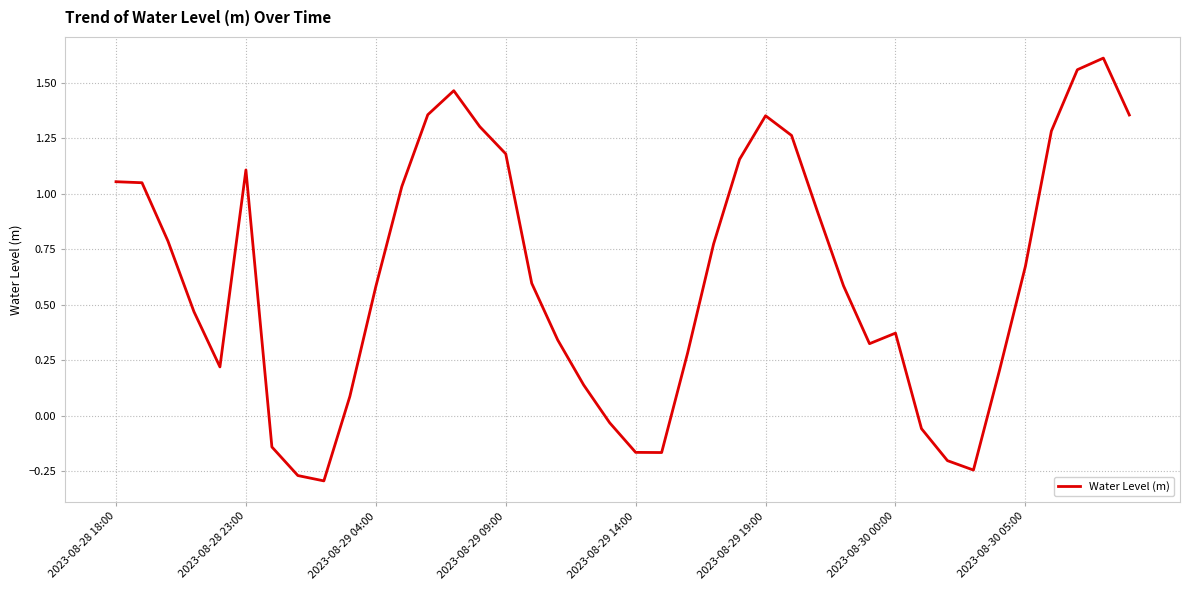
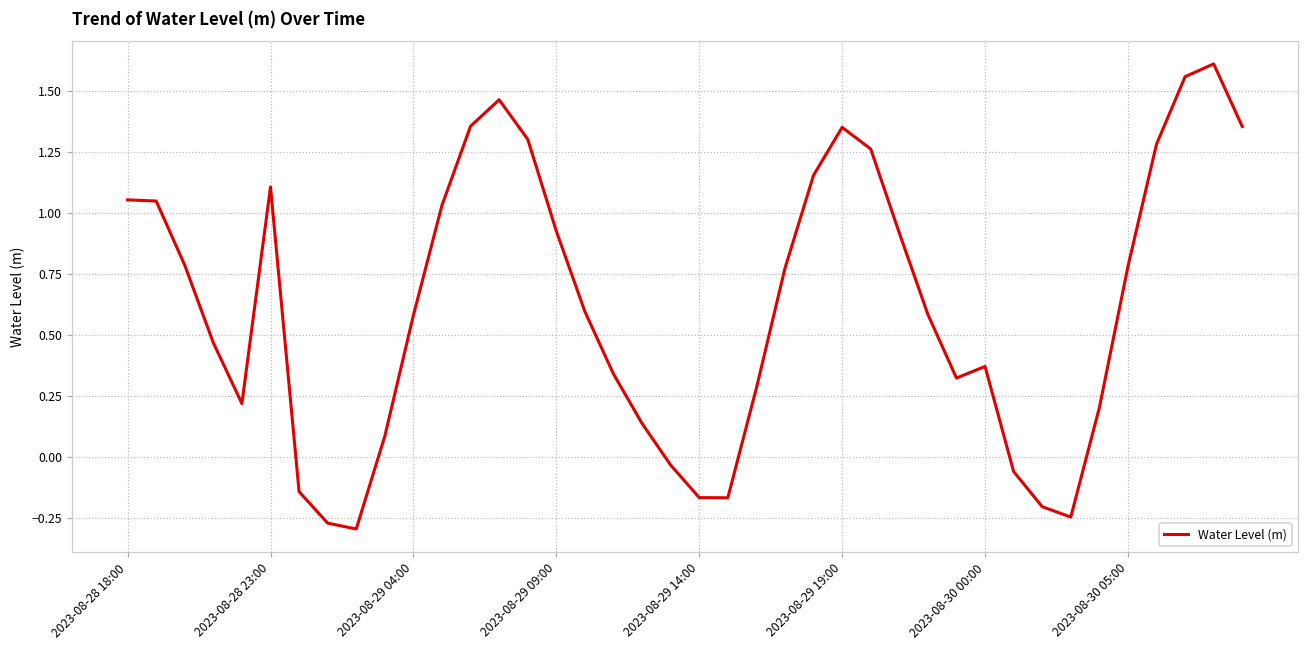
2023-08-29 09:00: 1.18 -> 0.93
2023-08-30 05:00: 0.67 -> 0.78
